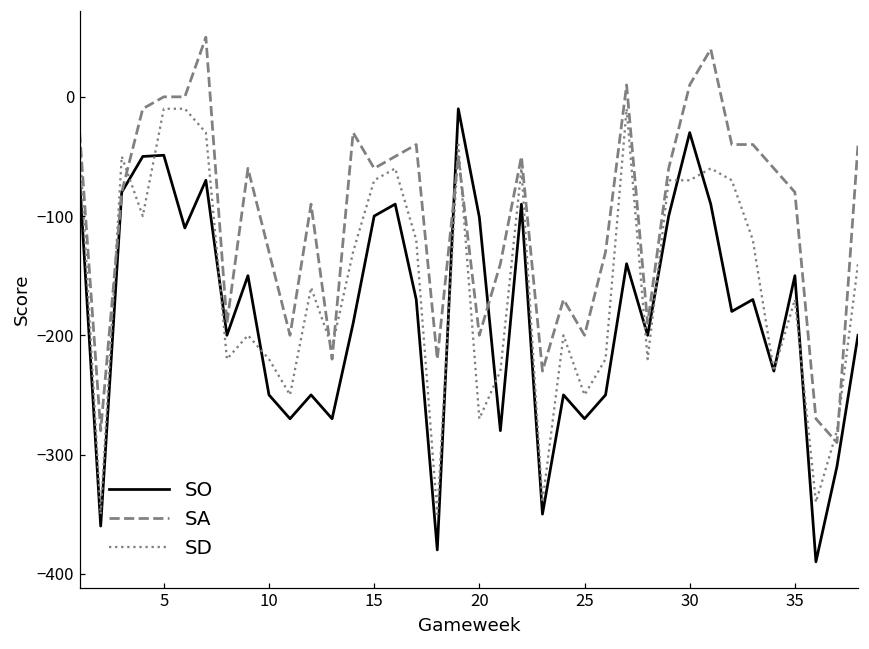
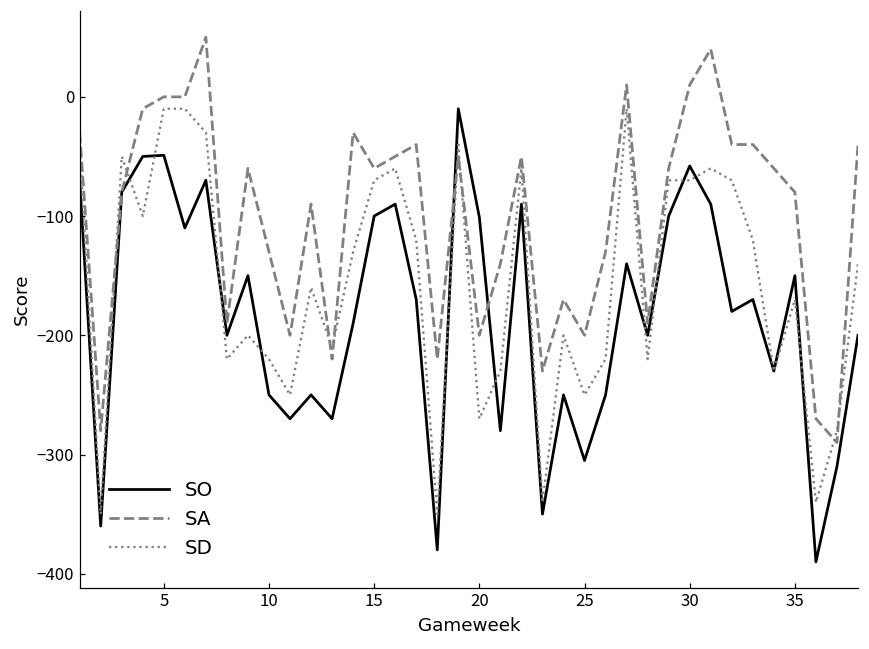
SO, 25: -270 -> -305
SO, 30: -30 -> -58
